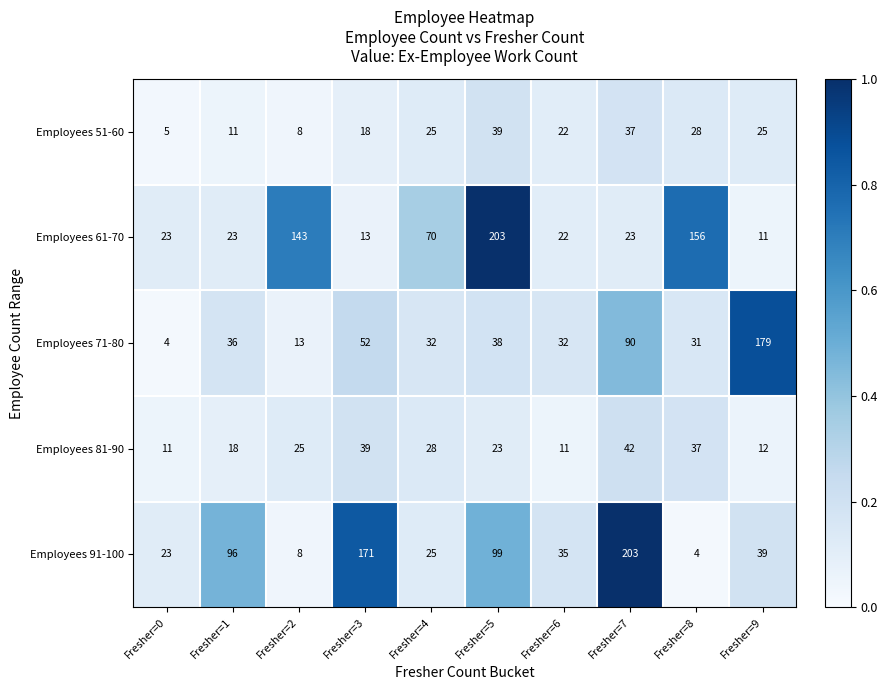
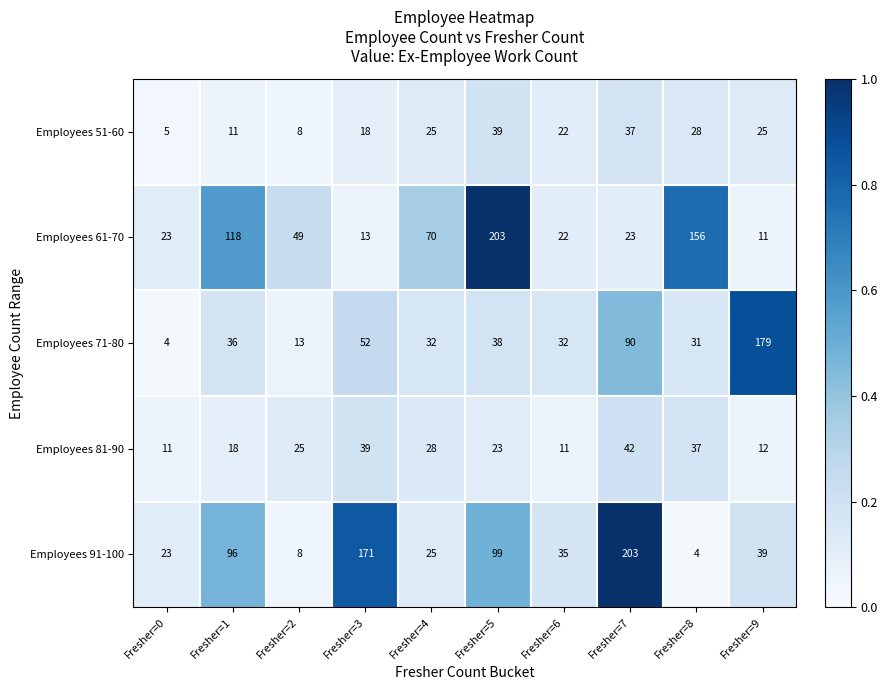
Employees 61-70, Fresher=1: 23 -> 118
Employees 61-70, Fresher=2: 143 -> 49
